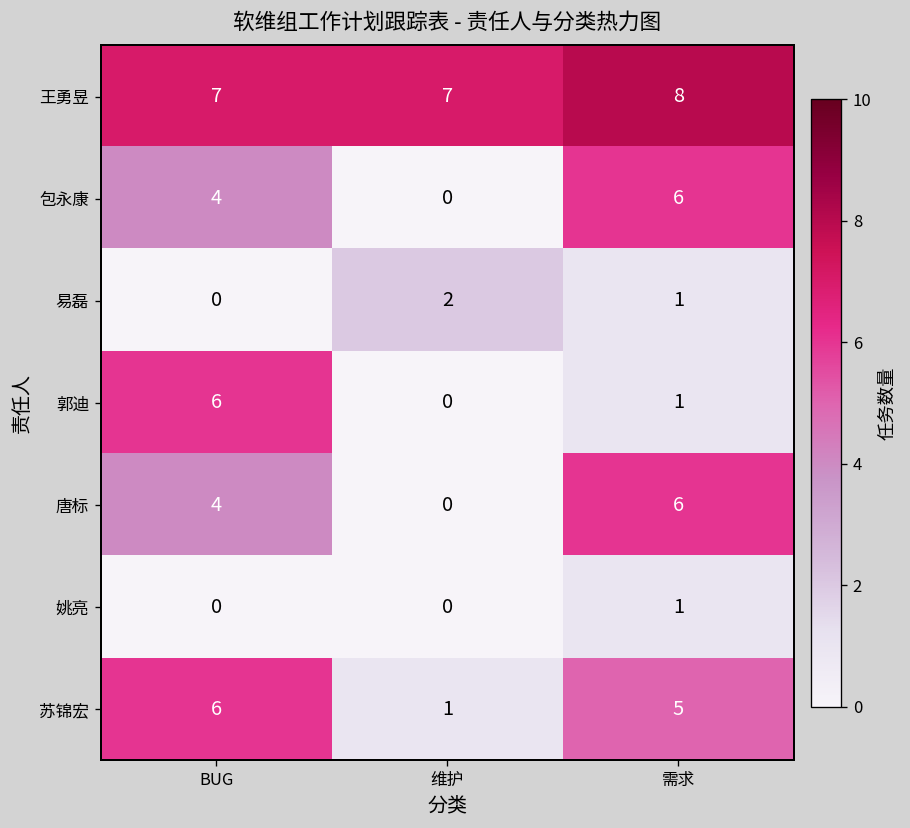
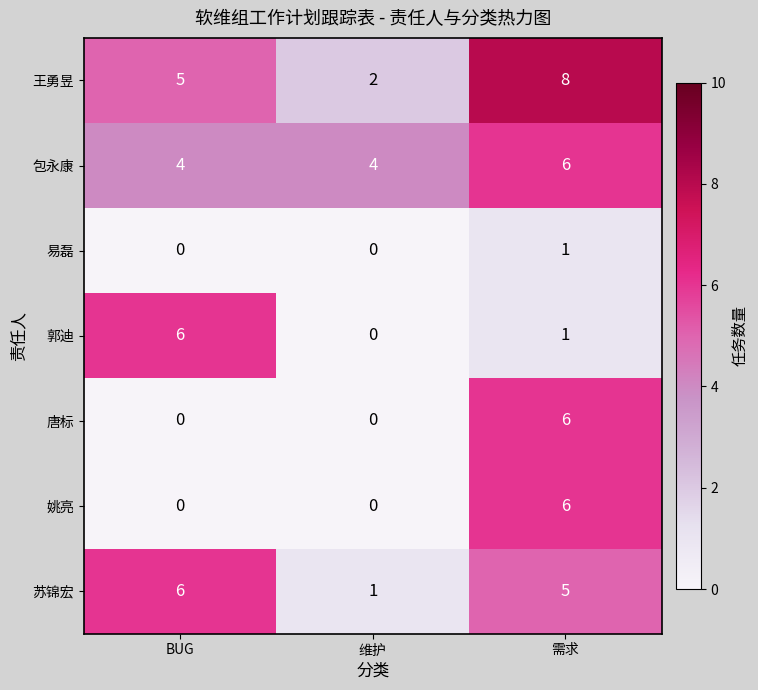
王勇昱, BUG: 7 -> 5
王勇昱, 维护: 7 -> 2
包永康, 维护: 0 -> 4
易磊, 维护: 2 -> 0
唐标, BUG: 4 -> 0
姚亮, 需求: 1 -> 6
